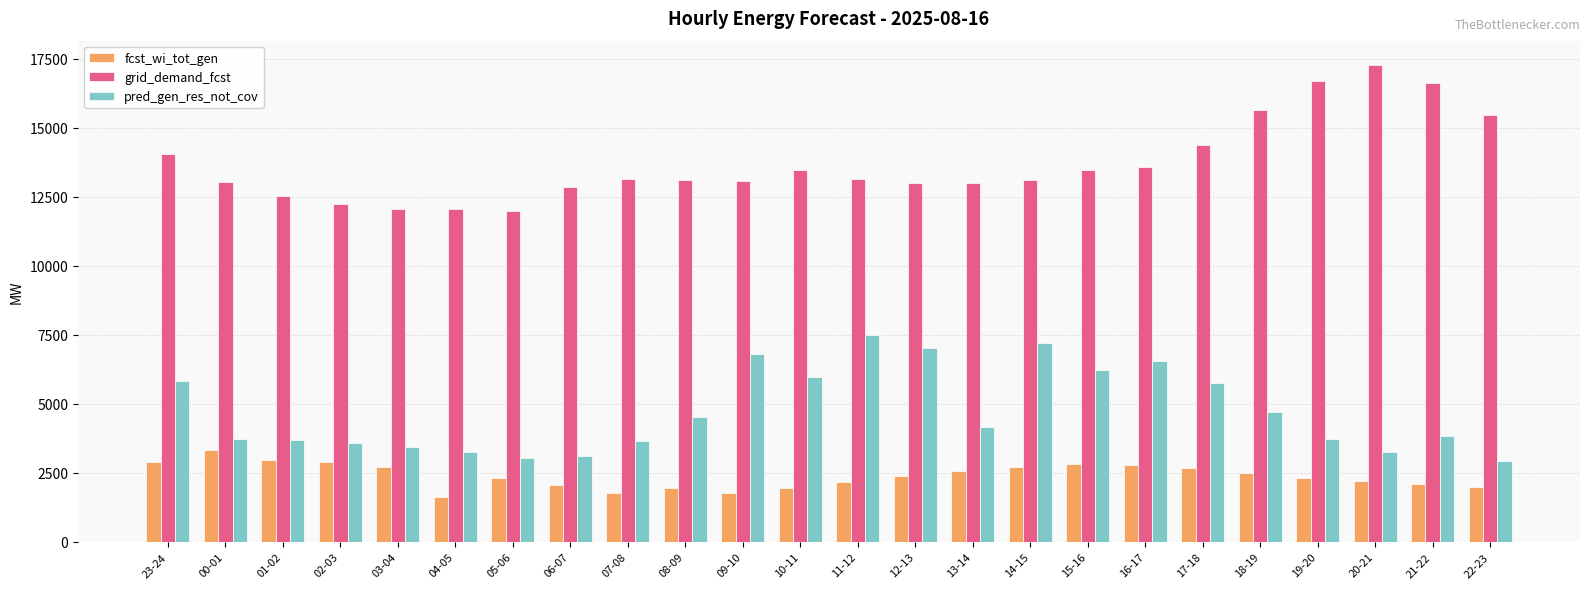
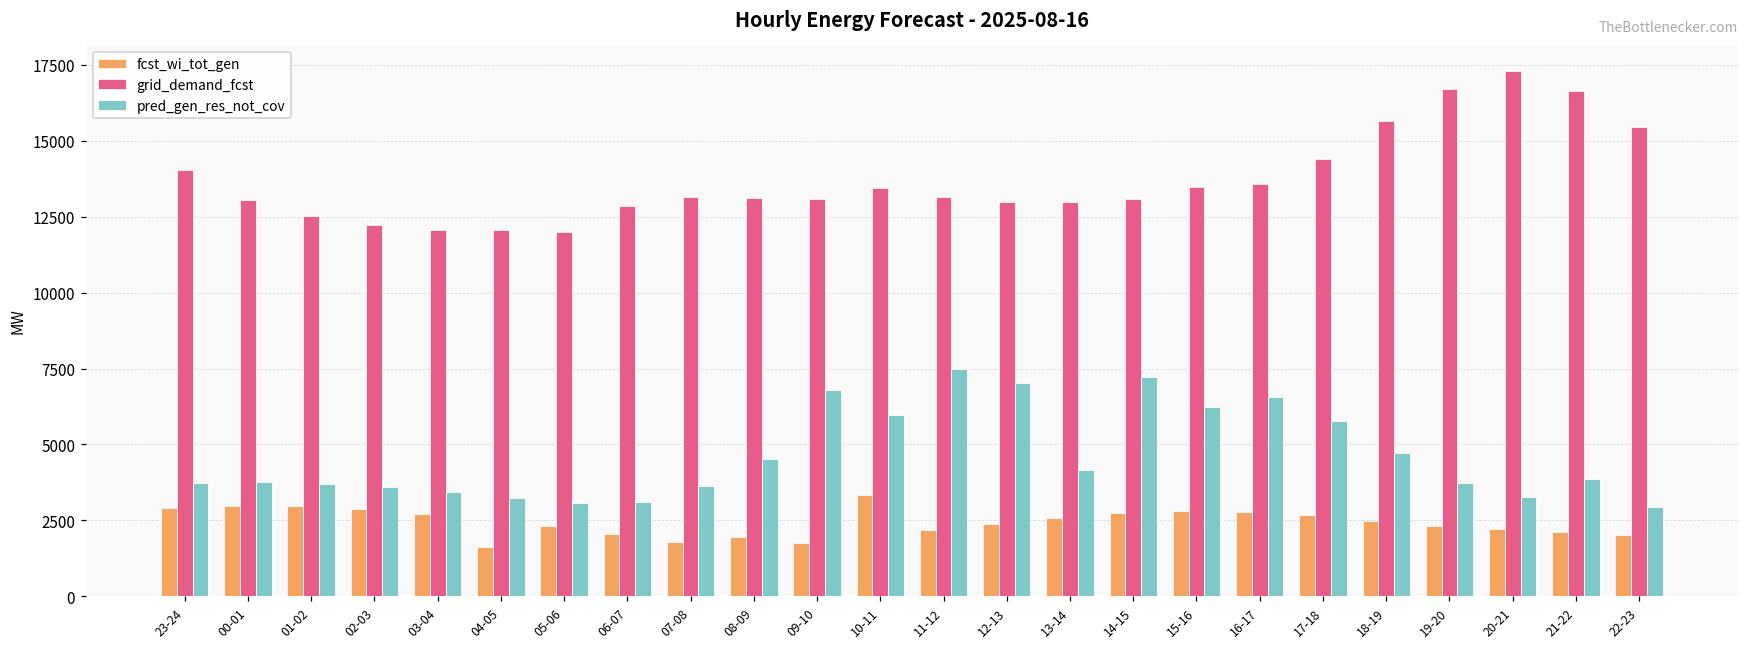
pred_gen_res_not_cov, 23-24: 5800 -> 3700
fcst_wi_tot_gen, 00-01: 3300 -> 3000
fcst_wi_tot_gen, 10-11: 2000 -> 3300
